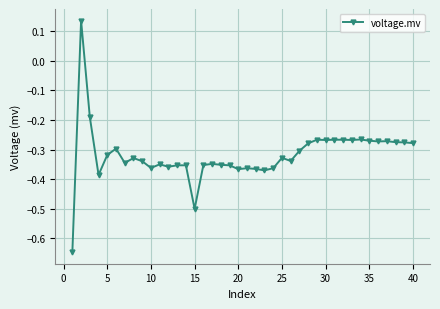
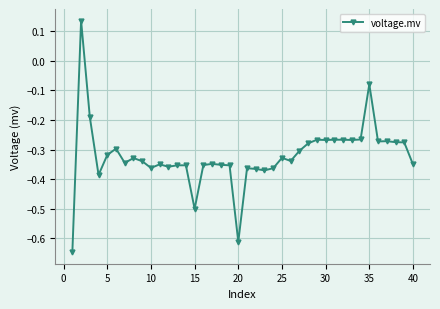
20: -0.37 -> -0.61
35: -0.27 -> -0.08
40: -0.28 -> -0.35
